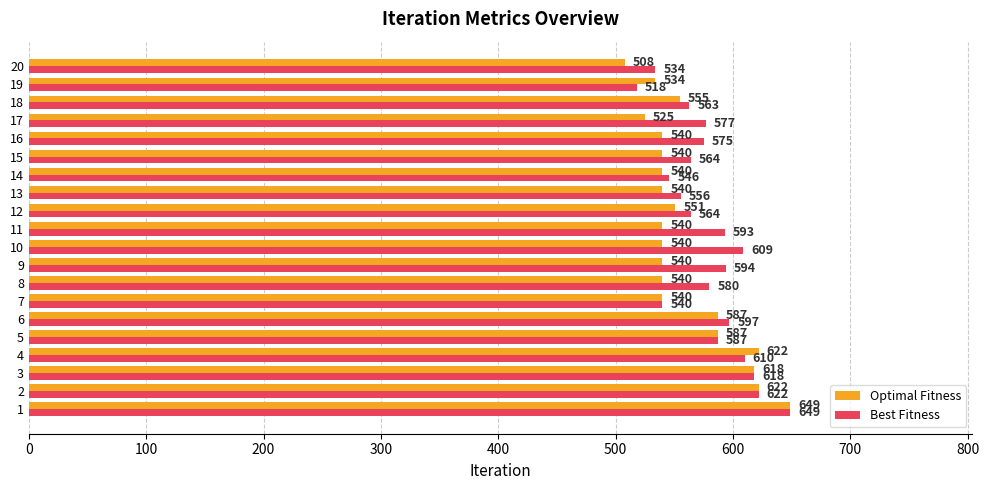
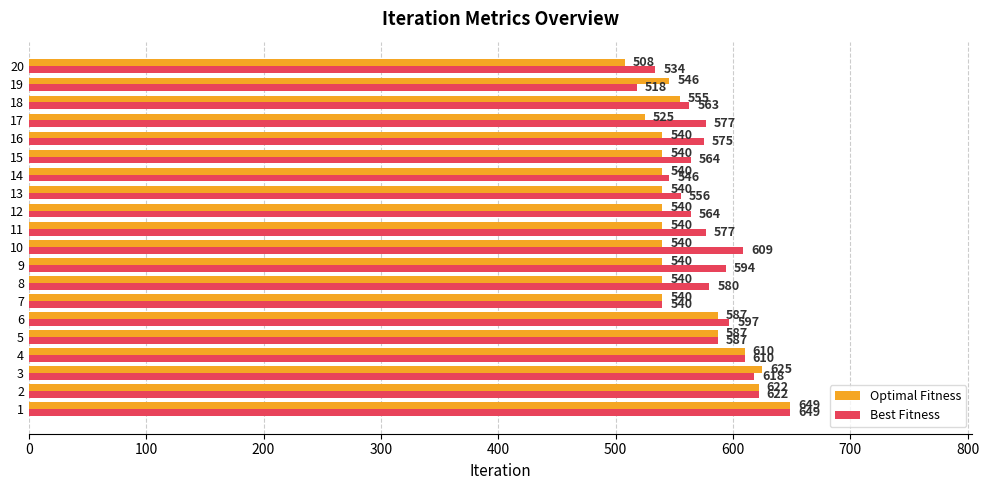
Optimal Fitness, 19: 534 -> 546
Optimal Fitness, 12: 551 -> 540
Best Fitness, 11: 593 -> 577
Optimal Fitness, 4: 622 -> 610
Optimal Fitness, 3: 618 -> 625
